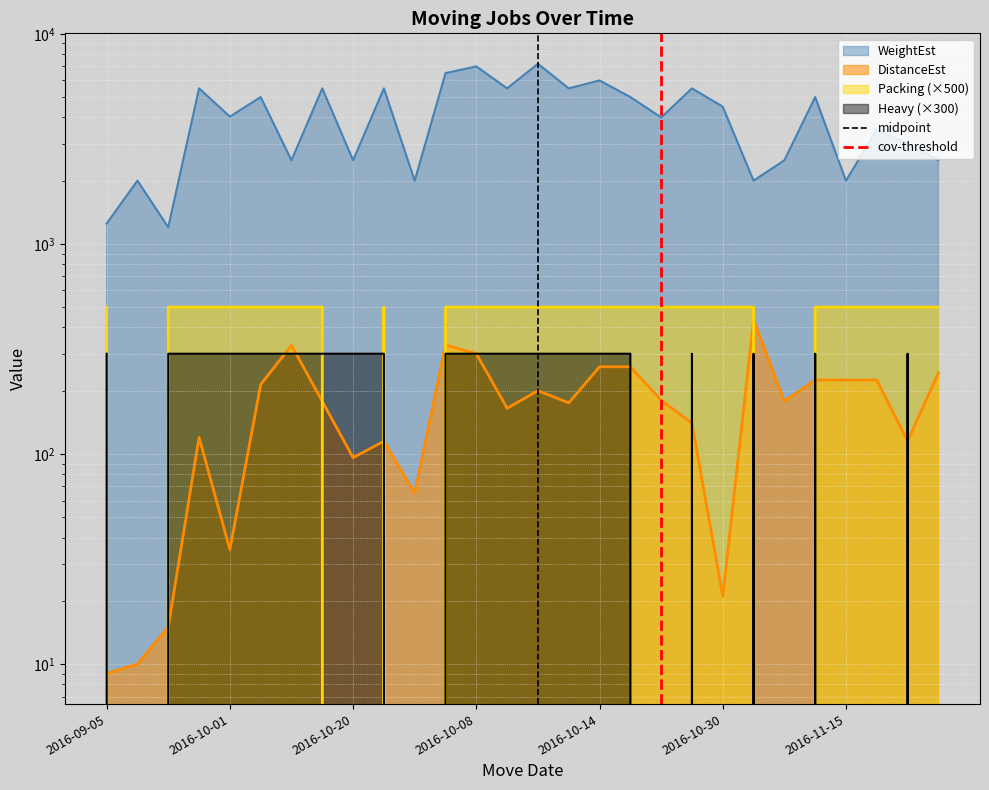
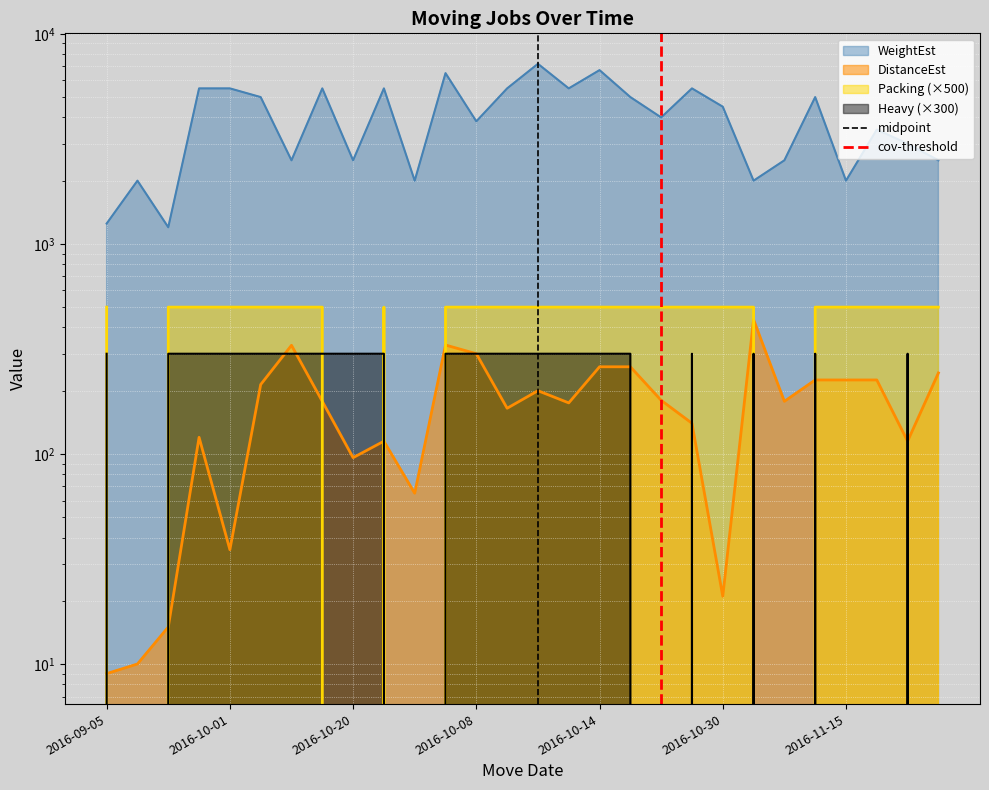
WeightEst, 2016-10-01: 4000 -> 5500
WeightEst, 2016-10-08: 7000 -> 3800
WeightEst, 2016-10-14: 6000 -> 6700
